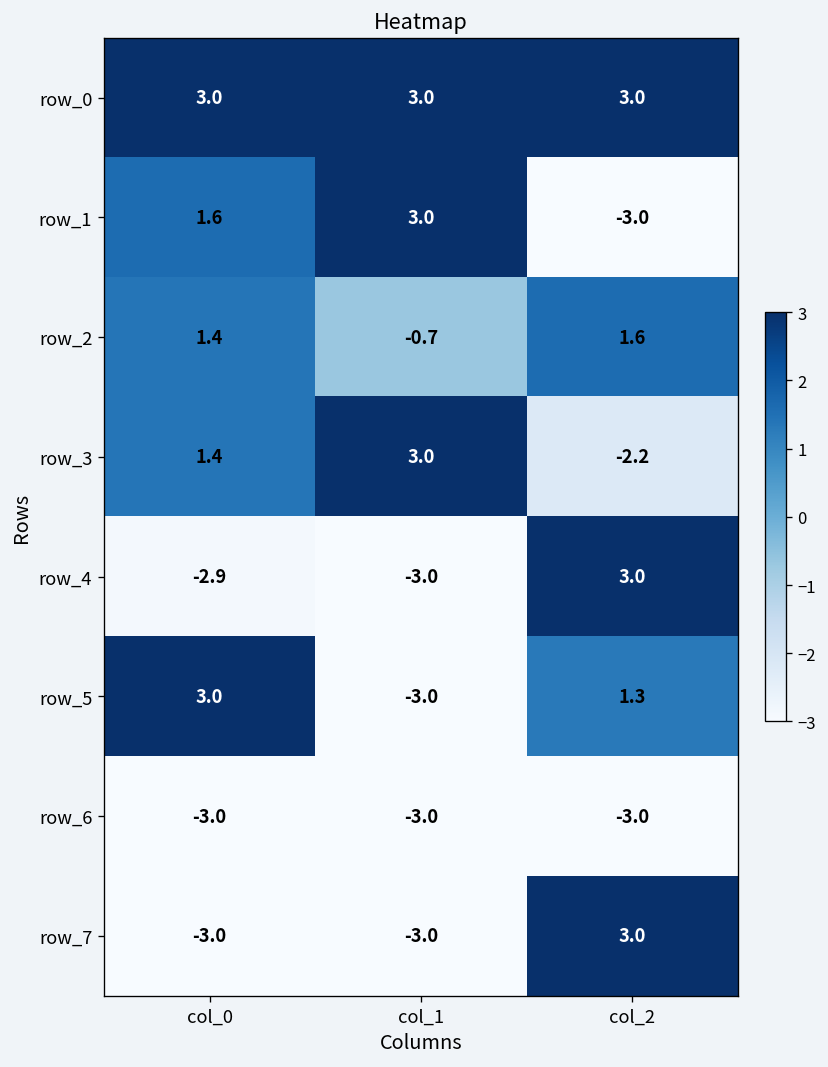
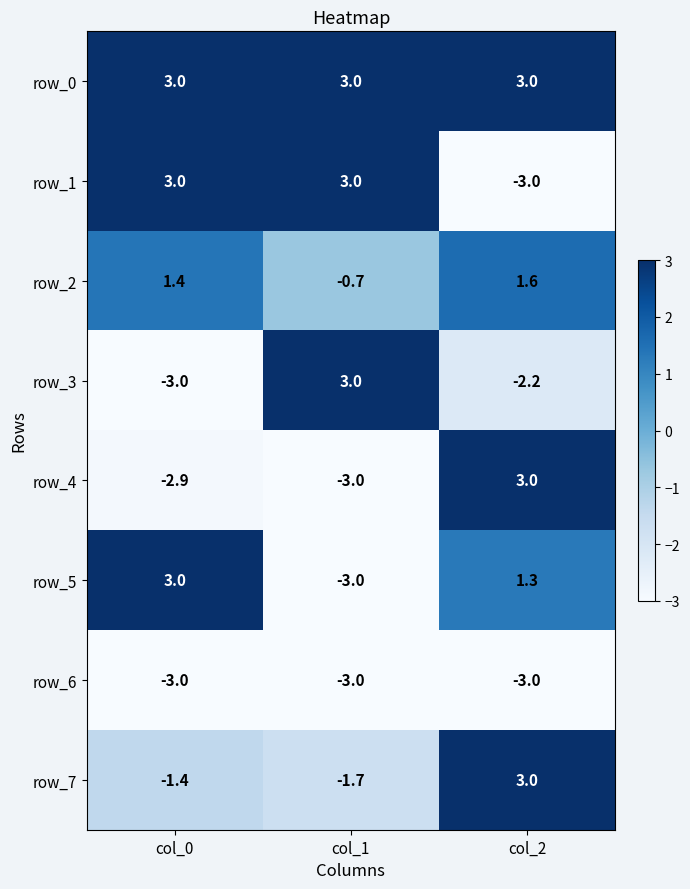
row_1, col_0: 1.6 -> 3.0
row_3, col_0: 1.4 -> -3.0
row_7, col_0: -3.0 -> -1.4
row_7, col_1: -3.0 -> -1.7
